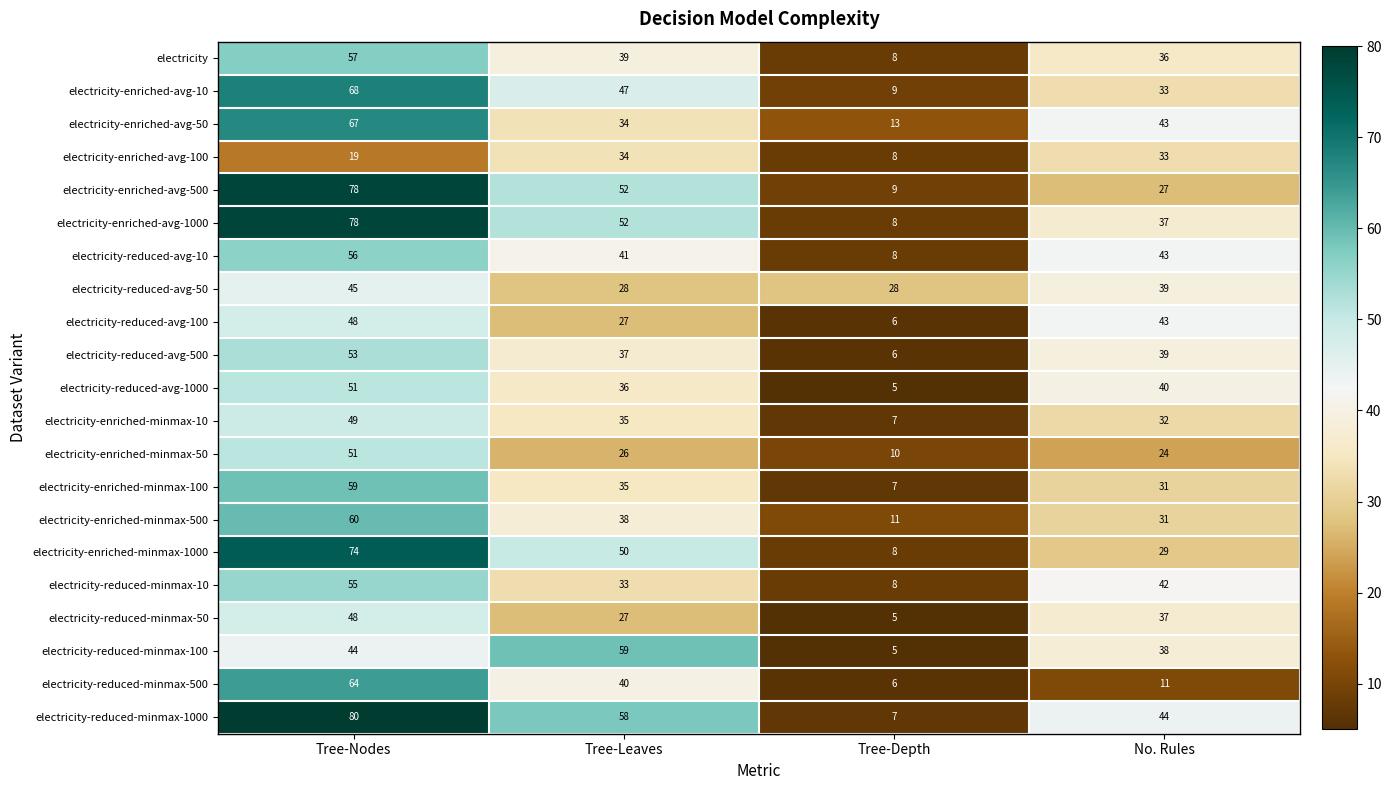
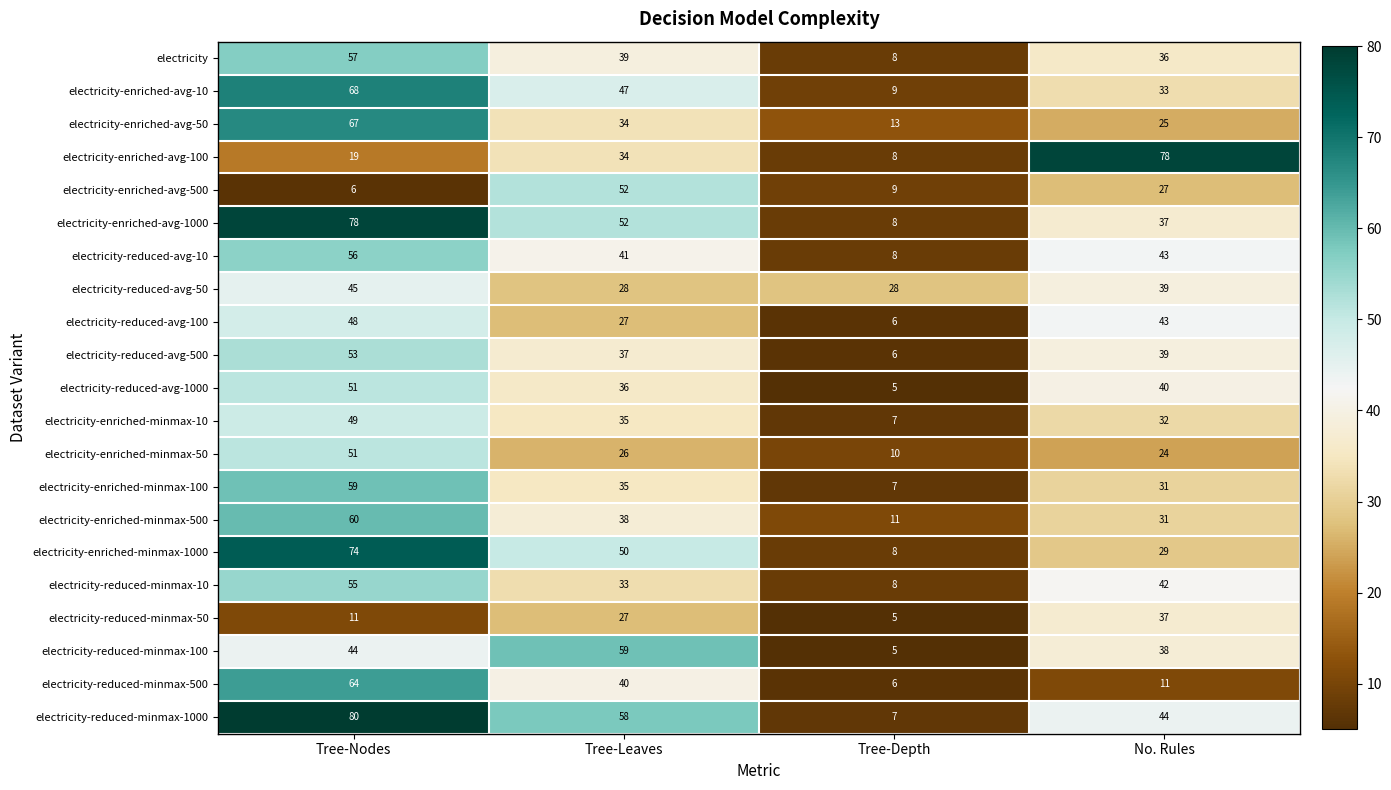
electricity-enriched-avg-50, No. Rules: 43 -> 25
electricity-enriched-avg-100, No. Rules: 33 -> 78
electricity-enriched-avg-500, Tree-Nodes: 78 -> 6
electricity-reduced-minmax-50, Tree-Nodes: 48 -> 11
